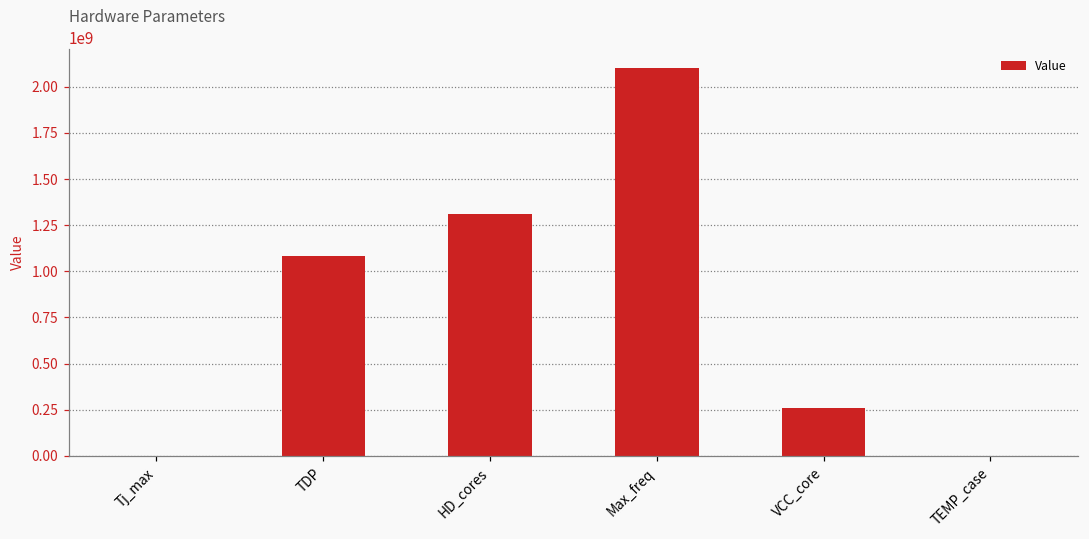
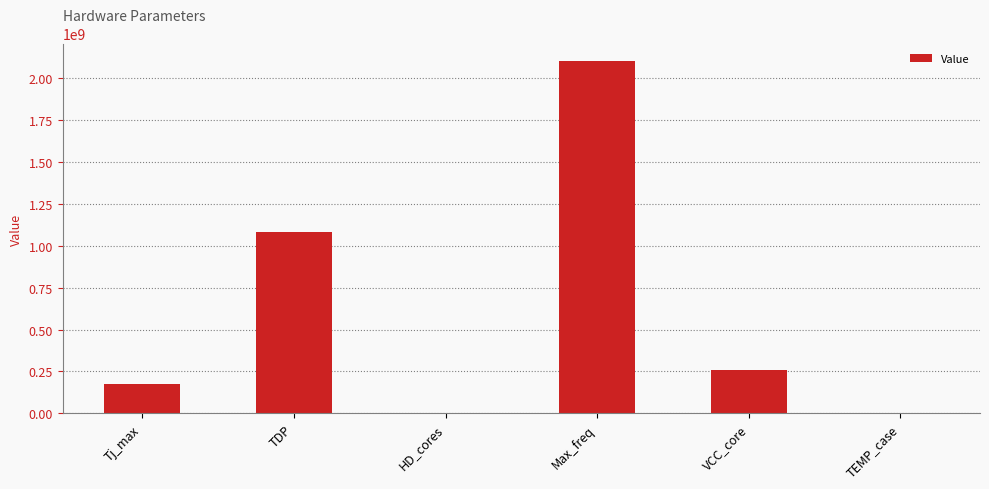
Tj_max: 0 -> 170000000
HD_cores: 1310000000 -> 0
